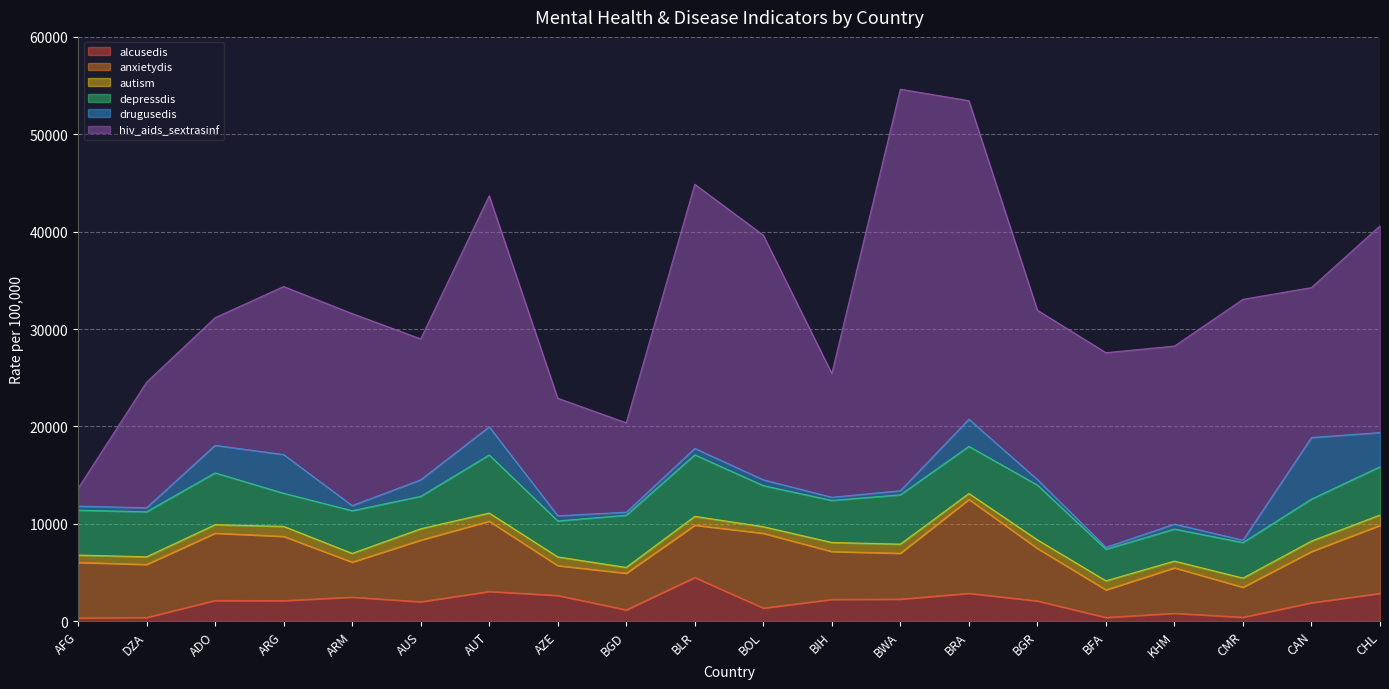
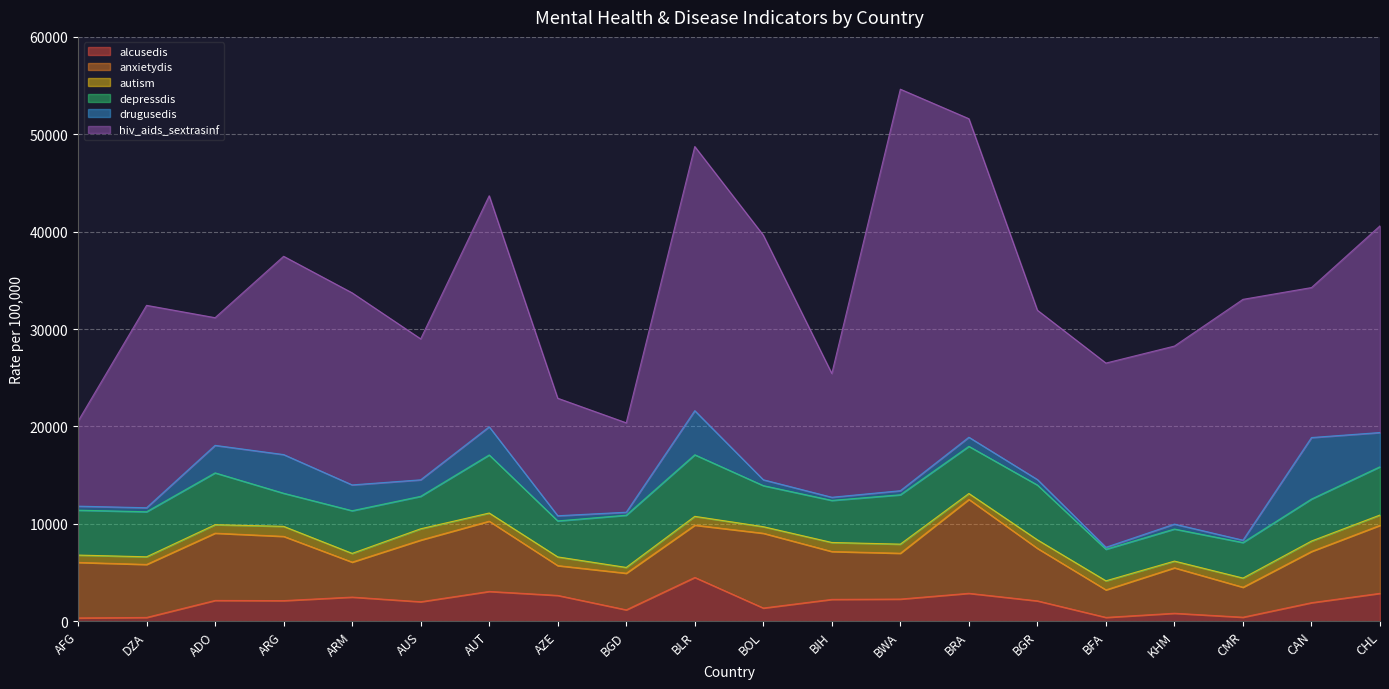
hiv_aids_sextrasinf, AFG: 2000 -> 9000
hiv_aids_sextrasinf, DZA: 13000 -> 21000
hiv_aids_sextrasinf, ARG: 17000 -> 20000
drugusedis, ARM: 1000 -> 3000
drugusedis, BLR: 1000 -> 5000
drugusedis, BRA: 3000 -> 1000
hiv_aids_sextrasinf, BFA: 20000 -> 19000
